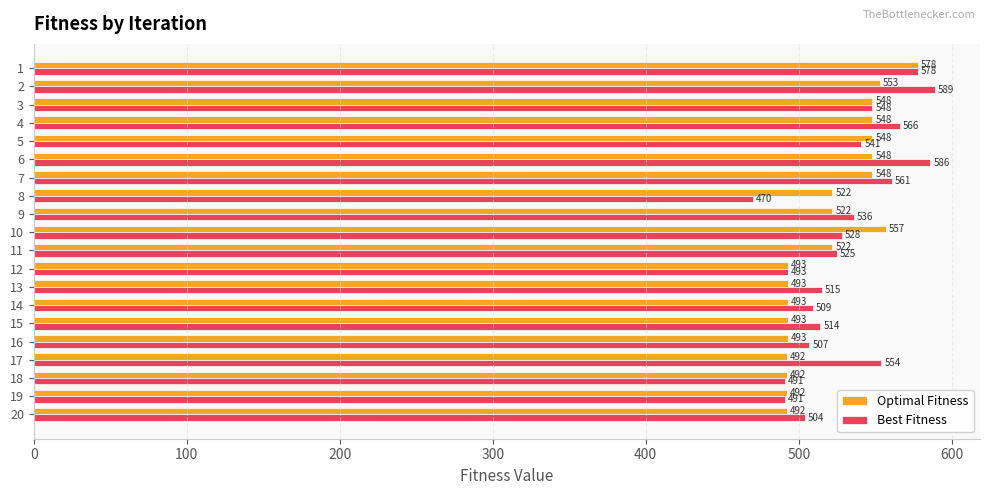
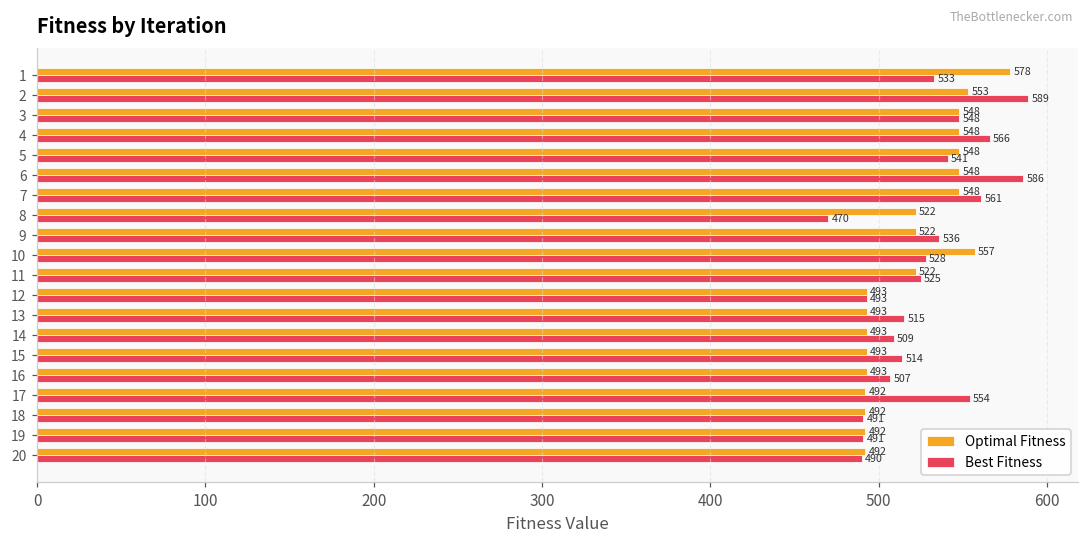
Best Fitness, 1: 578 -> 533
Best Fitness, 20: 504 -> 490
